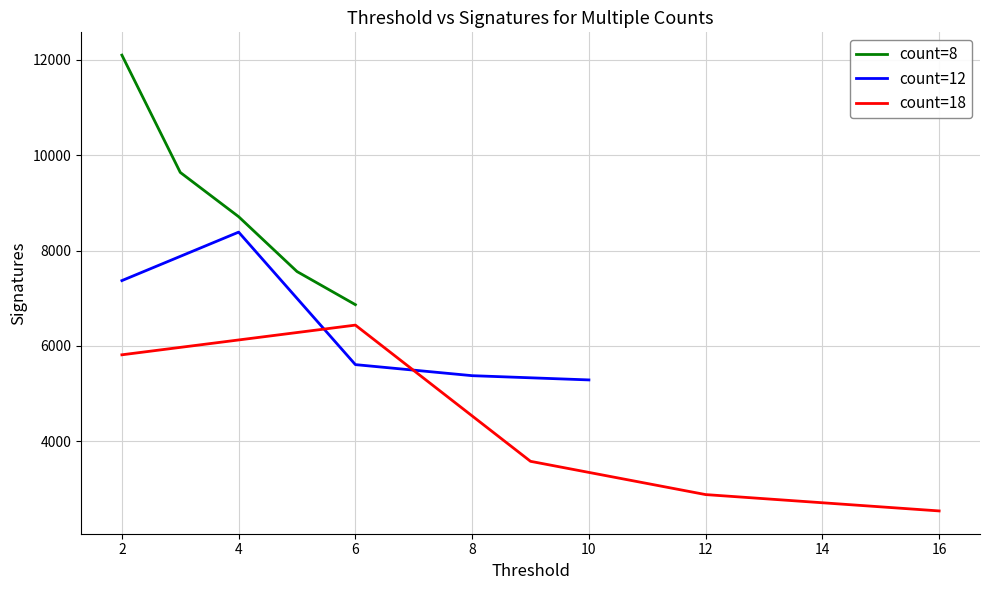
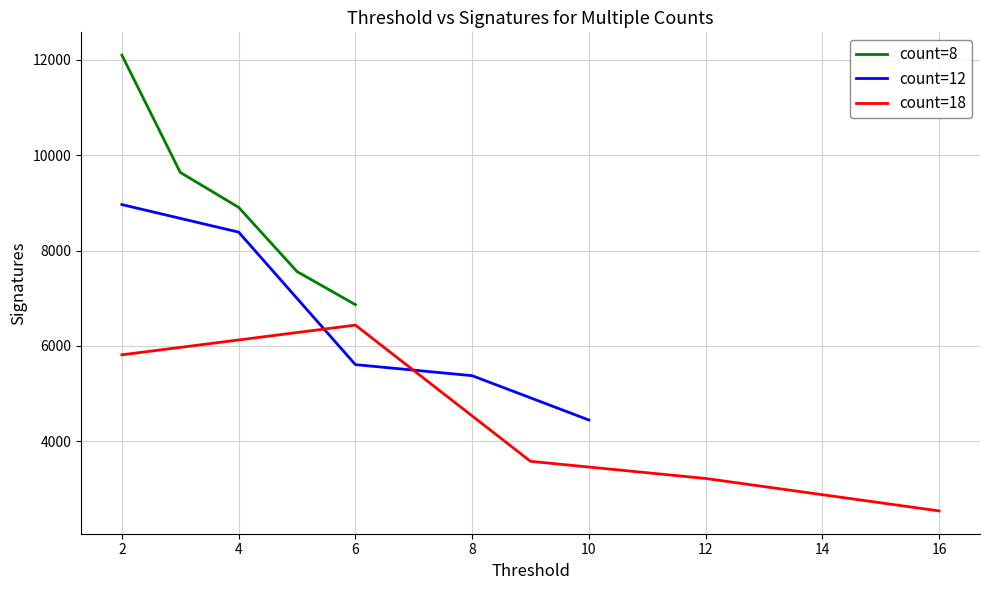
count=12, 2: 7400 -> 9000
count=8, 4: 8700 -> 8900
count=12, 10: 5300 -> 4400
count=18, 12: 2900 -> 3200
